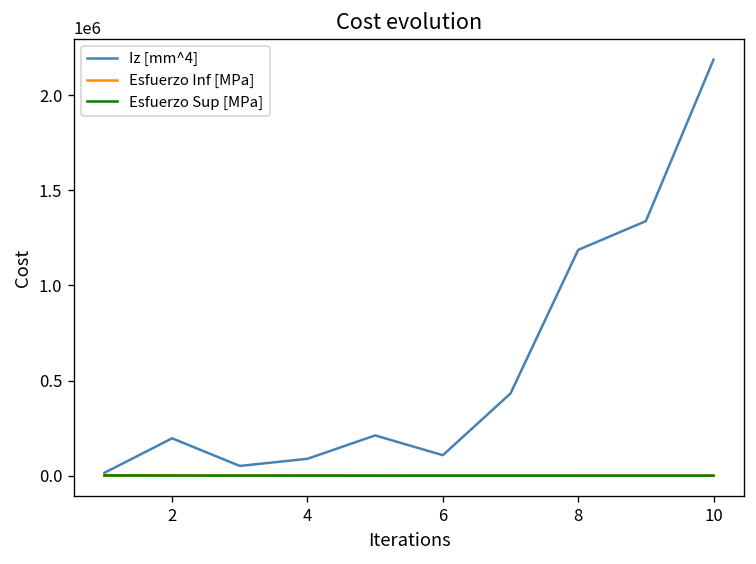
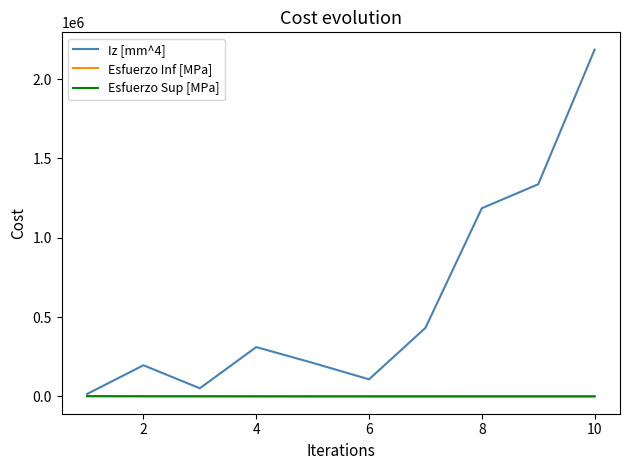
Iz [mm^4], 4: 90000 -> 310000
